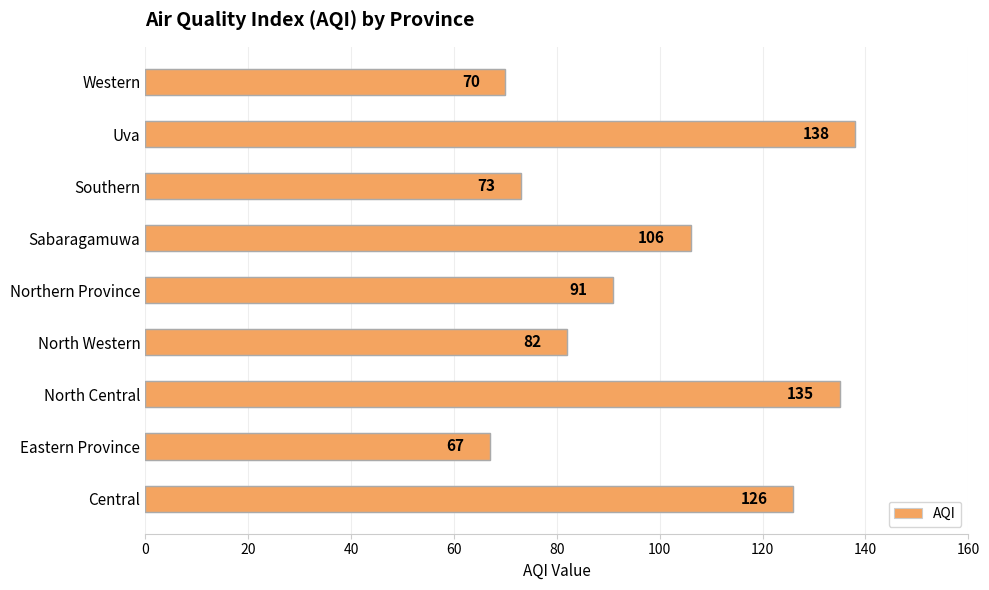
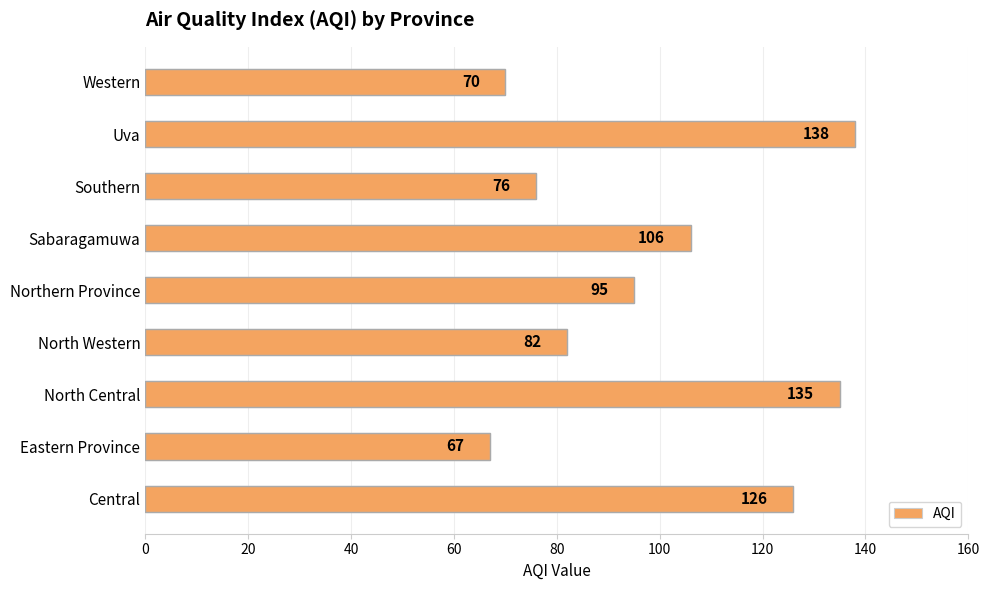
Southern: 73 -> 76
Northern Province: 91 -> 95
